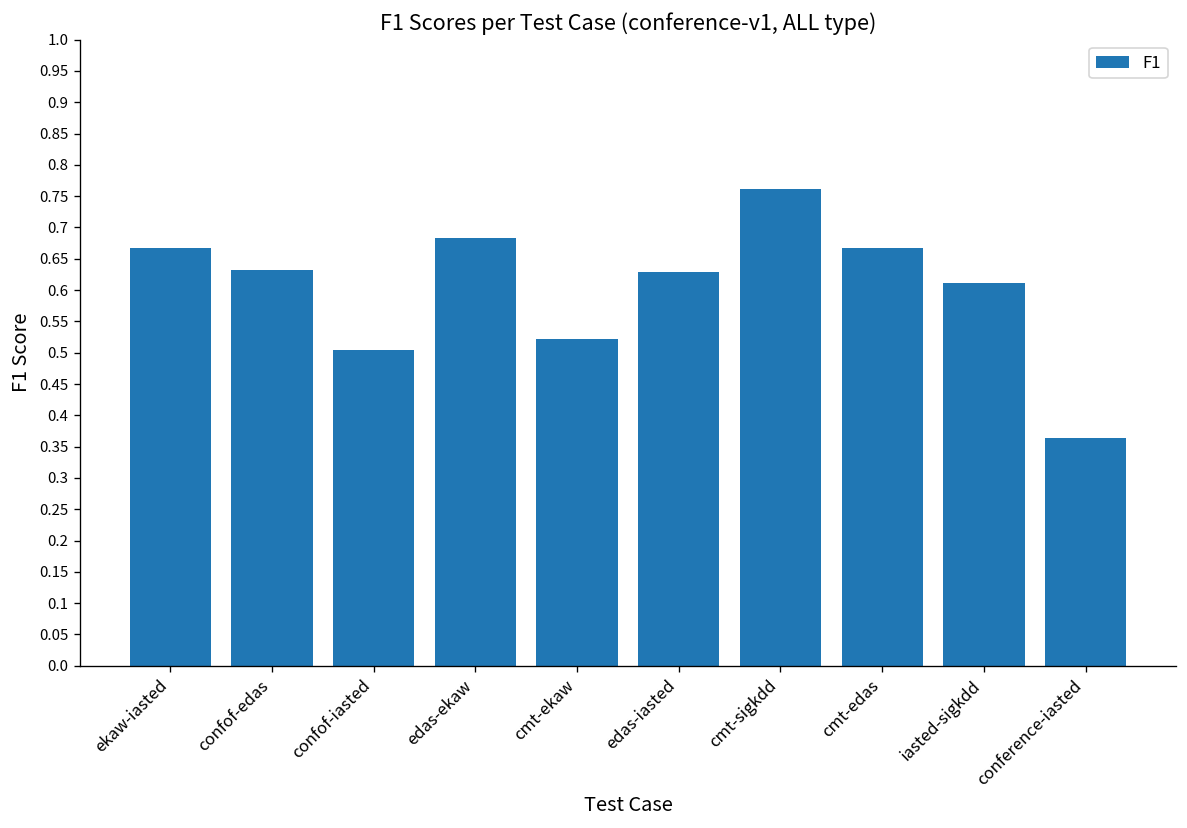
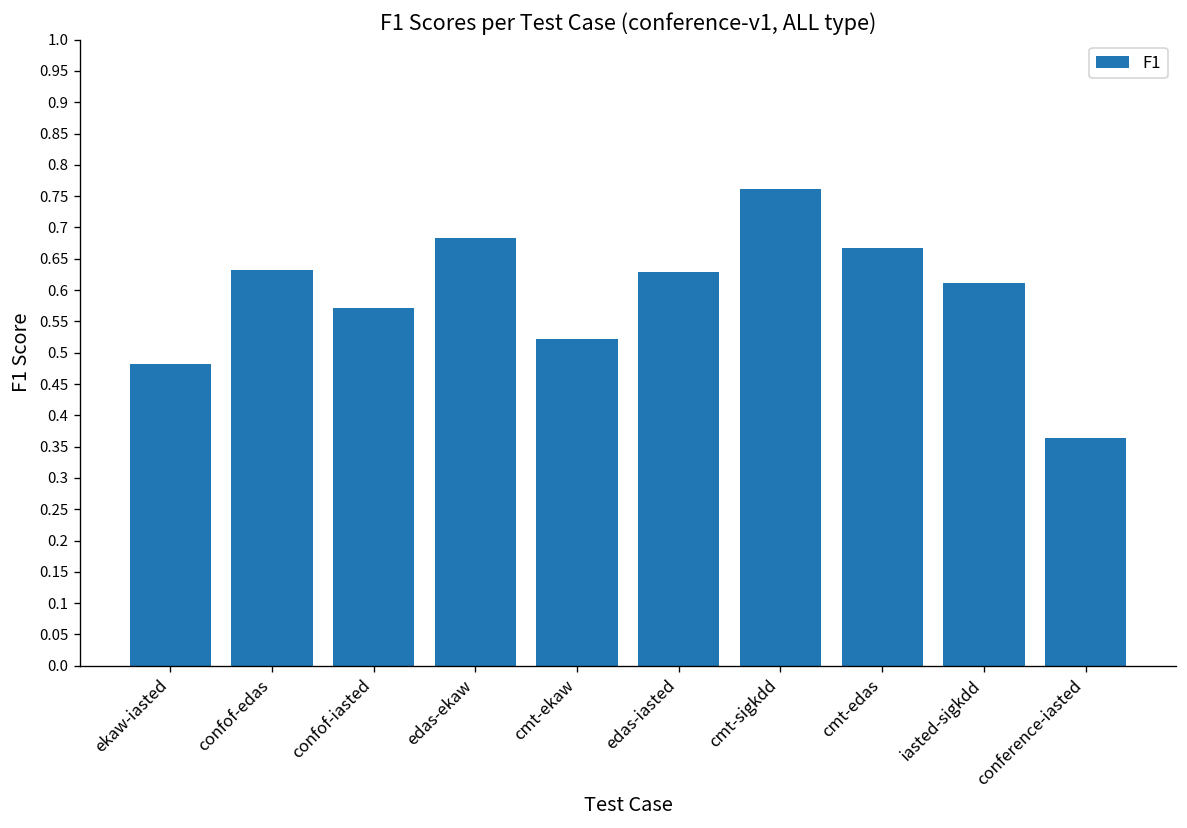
ekaw-iasted: 0.67 -> 0.48
confof-iasted: 0.50 -> 0.57
